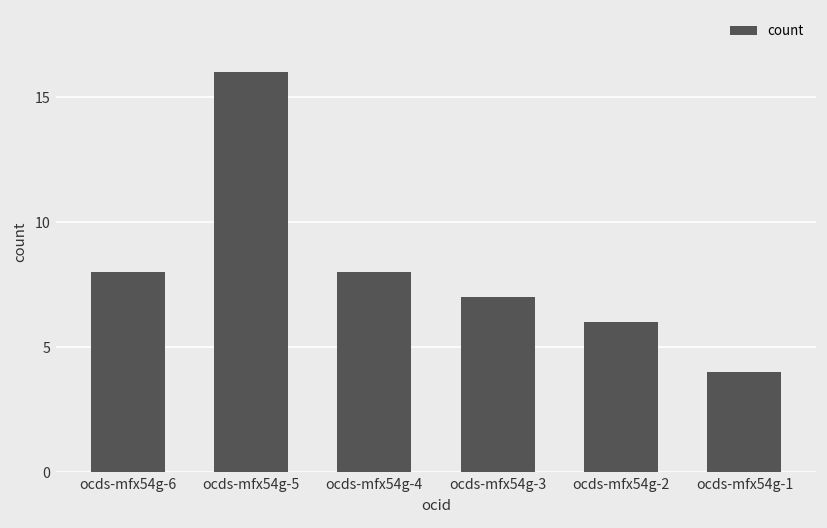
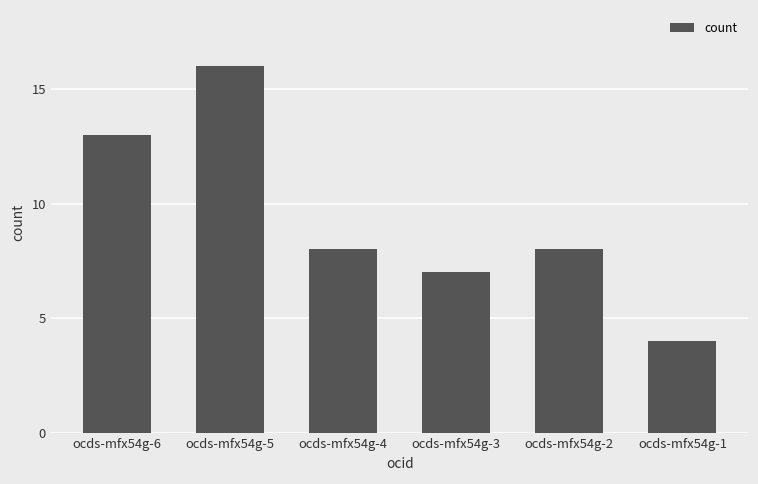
ocds-mfx54g-6: 8 -> 13
ocds-mfx54g-2: 6 -> 8
